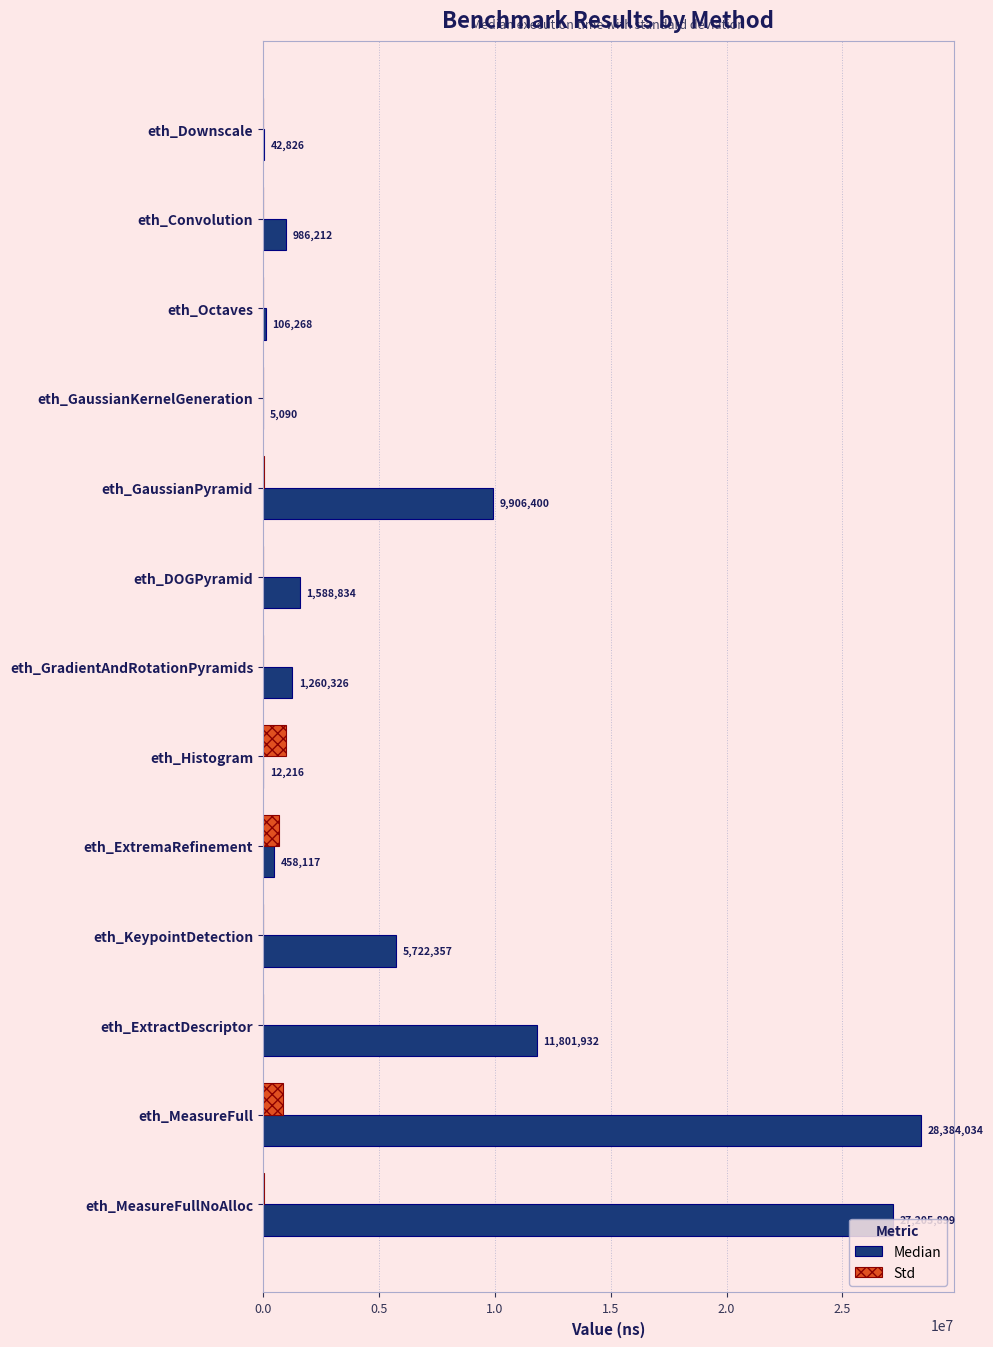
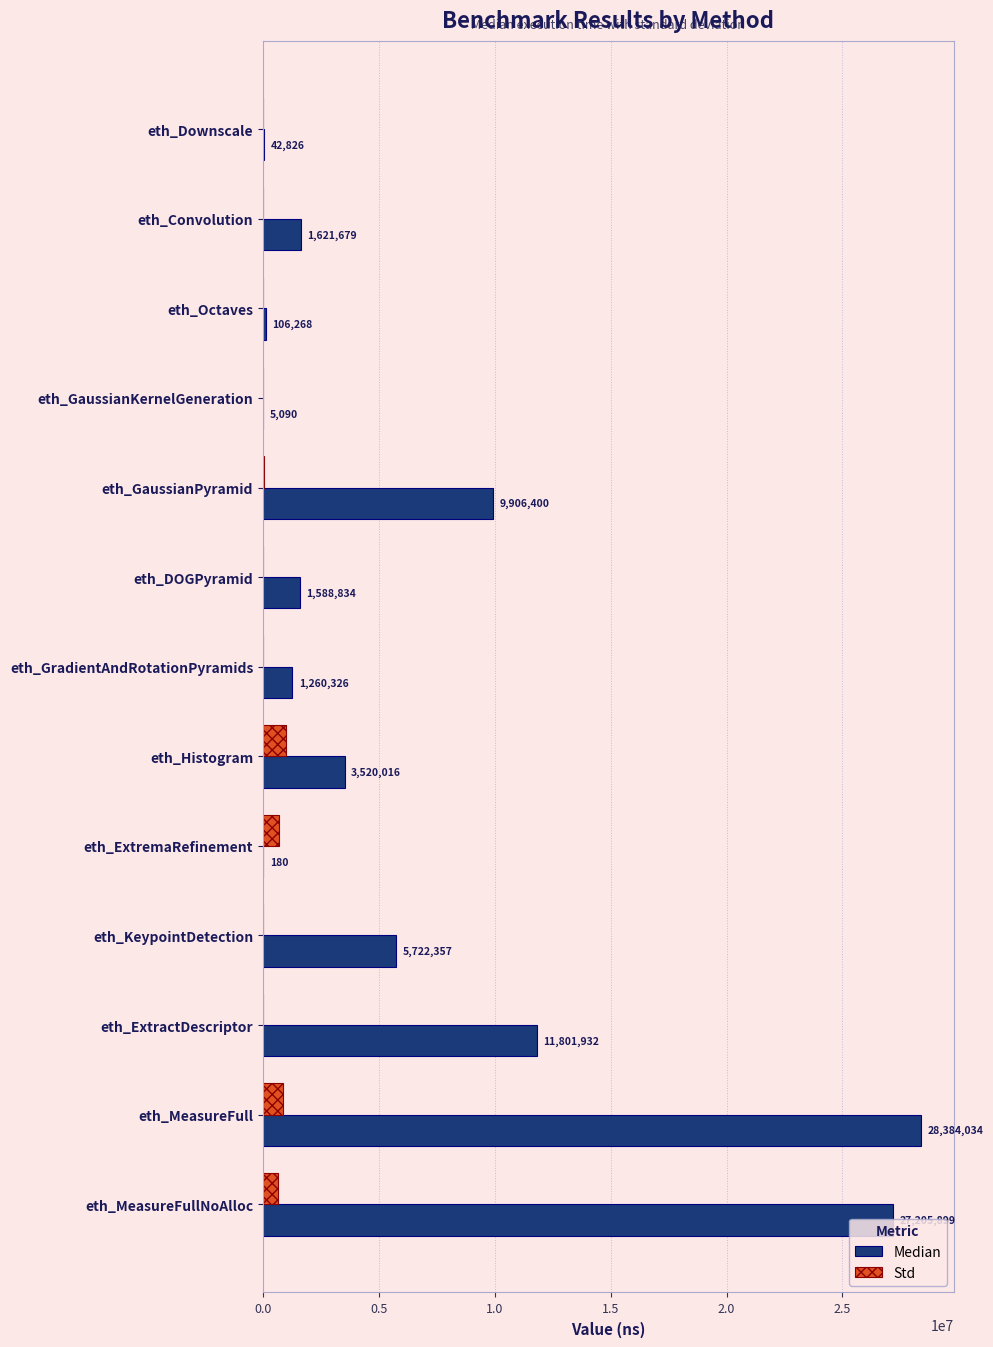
Median, eth_Convolution: 986,212 -> 1,621,679
Median, eth_Histogram: 12,216 -> 3,520,016
Median, eth_ExtremaRefinement: 458,117 -> 180
Std, eth_MeasureFullNoAlloc: 0 -> 600000
